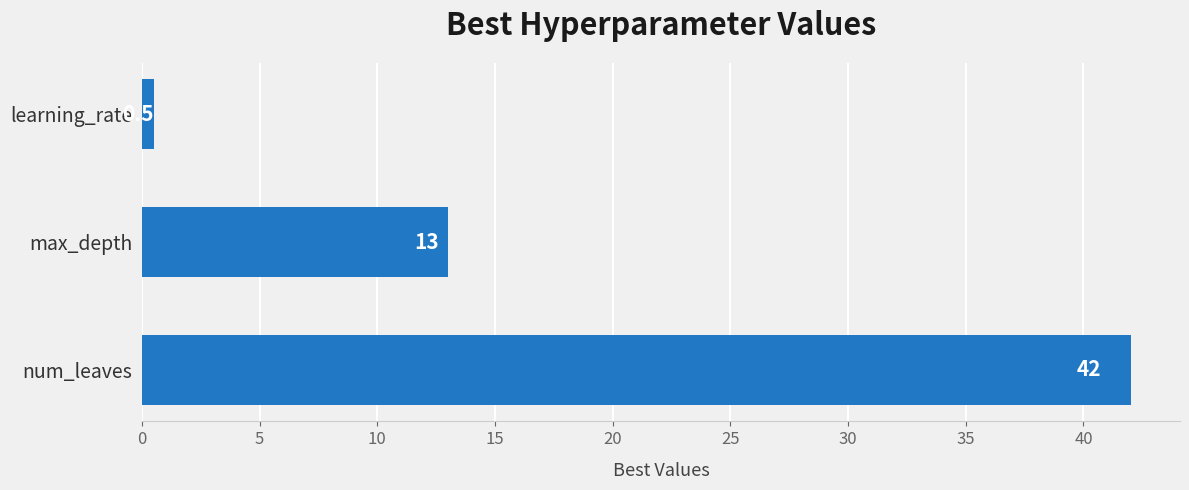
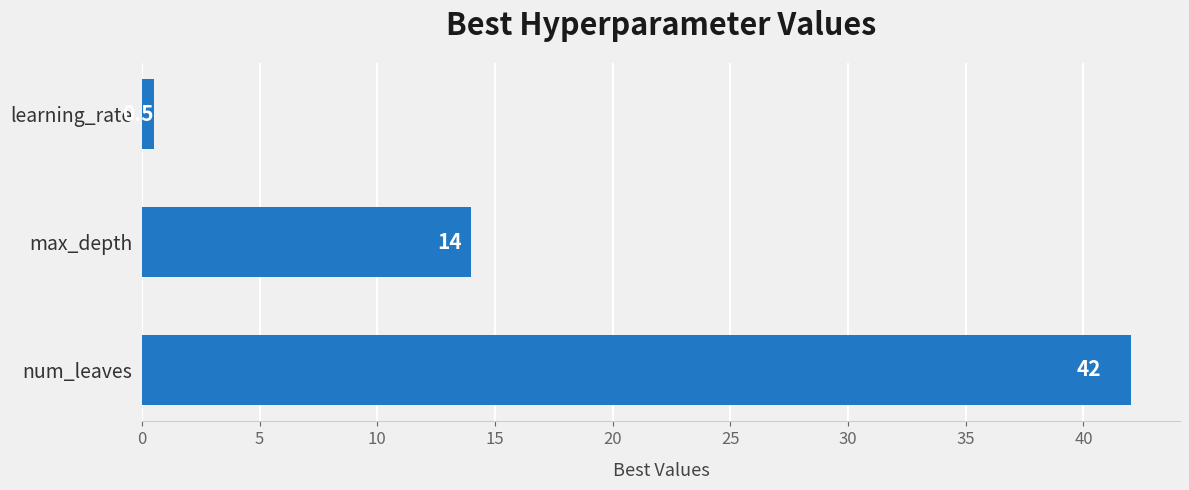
max_depth: 13 -> 14
